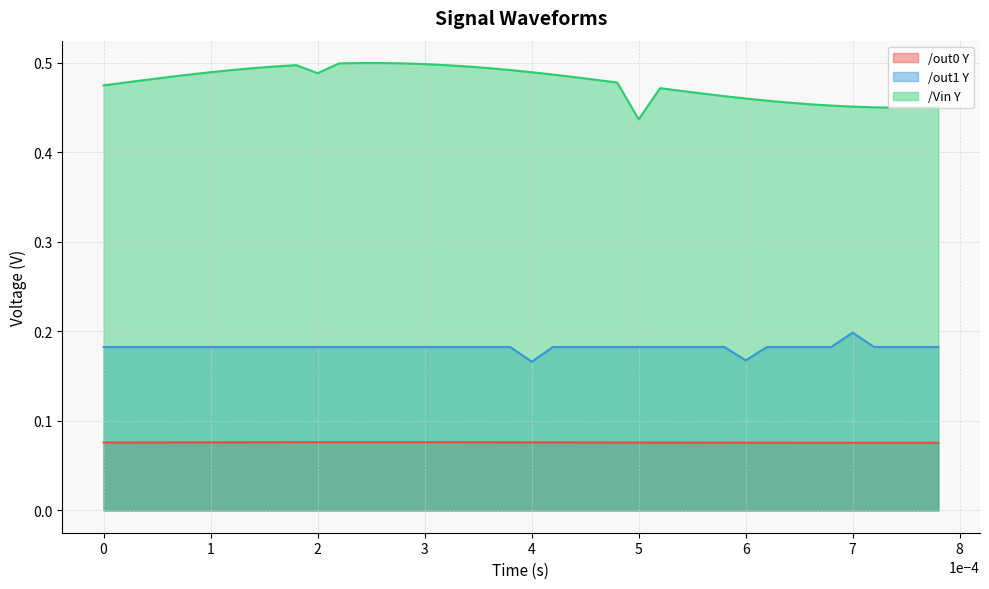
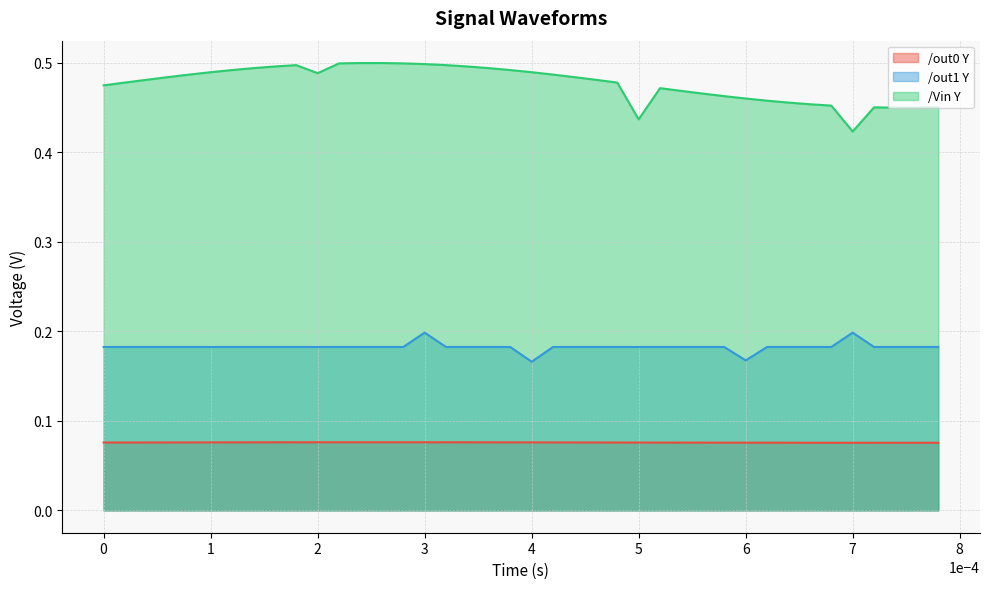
/out1 Y, 3: 0.18 -> 0.20
/Vin Y, 7: 0.45 -> 0.42
